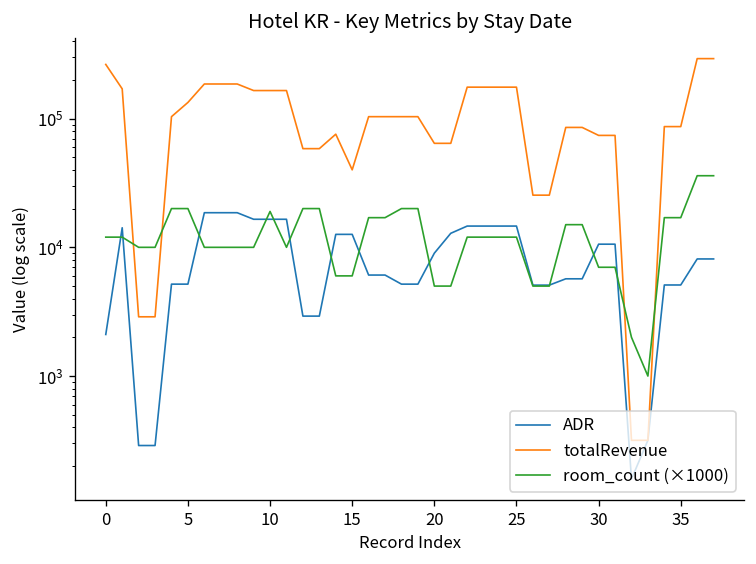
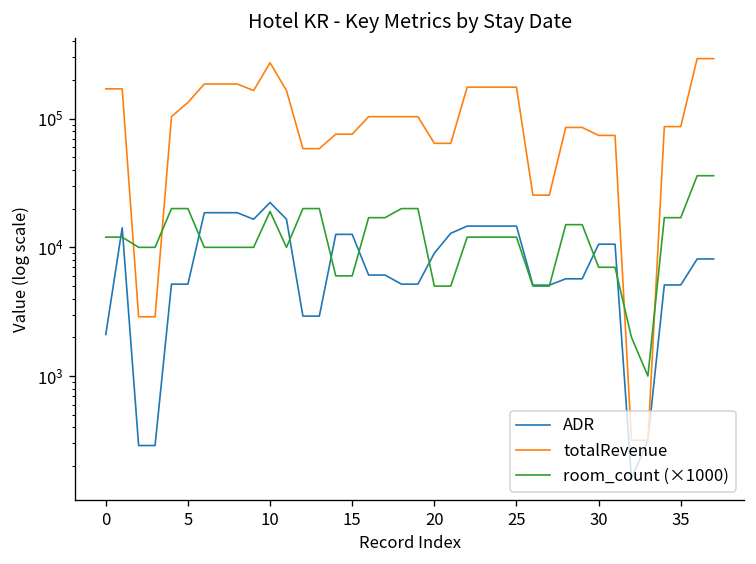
totalRevenue, 0: 260000 -> 170000
ADR, 10: 17000 -> 22000
totalRevenue, 10: 170000 -> 270000
totalRevenue, 15: 40000 -> 80000
